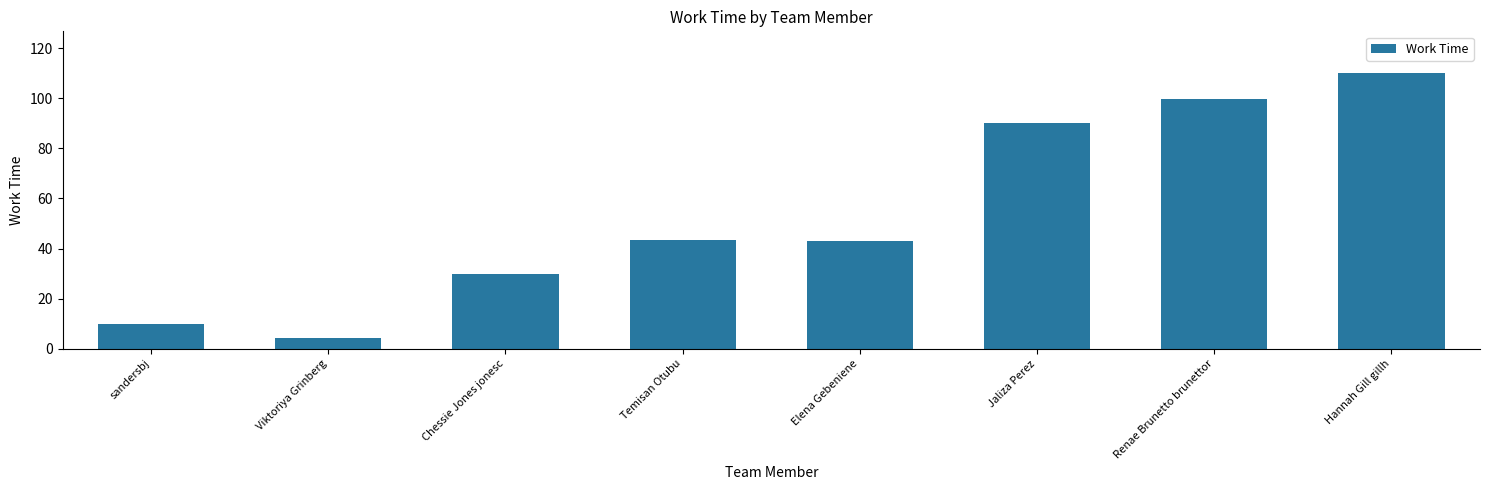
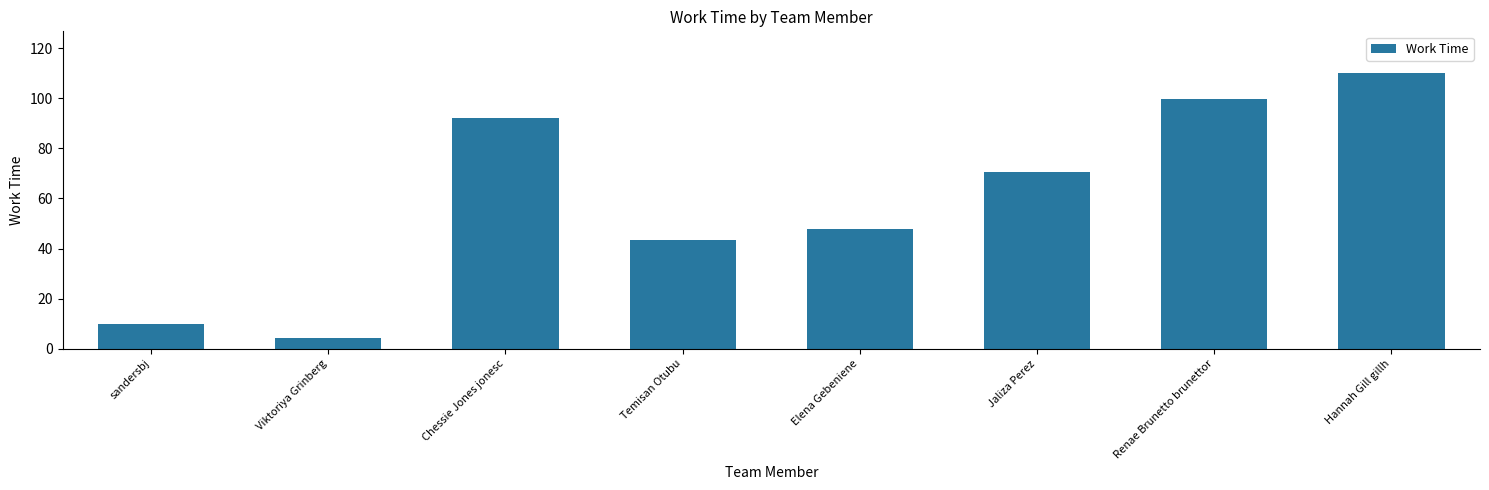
Chessie Jones jonesc: 30 -> 92
Elena Gebeniene: 43 -> 48
Jaliza Perez: 90 -> 70
